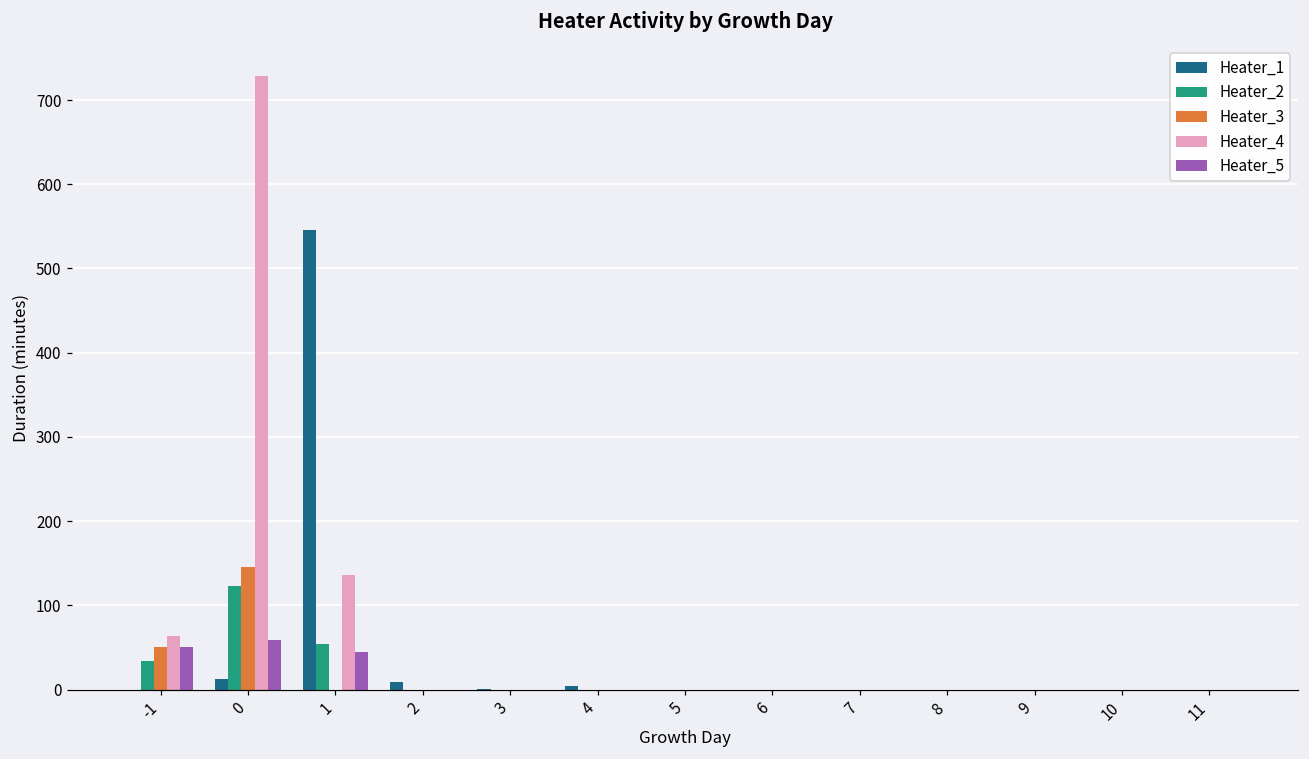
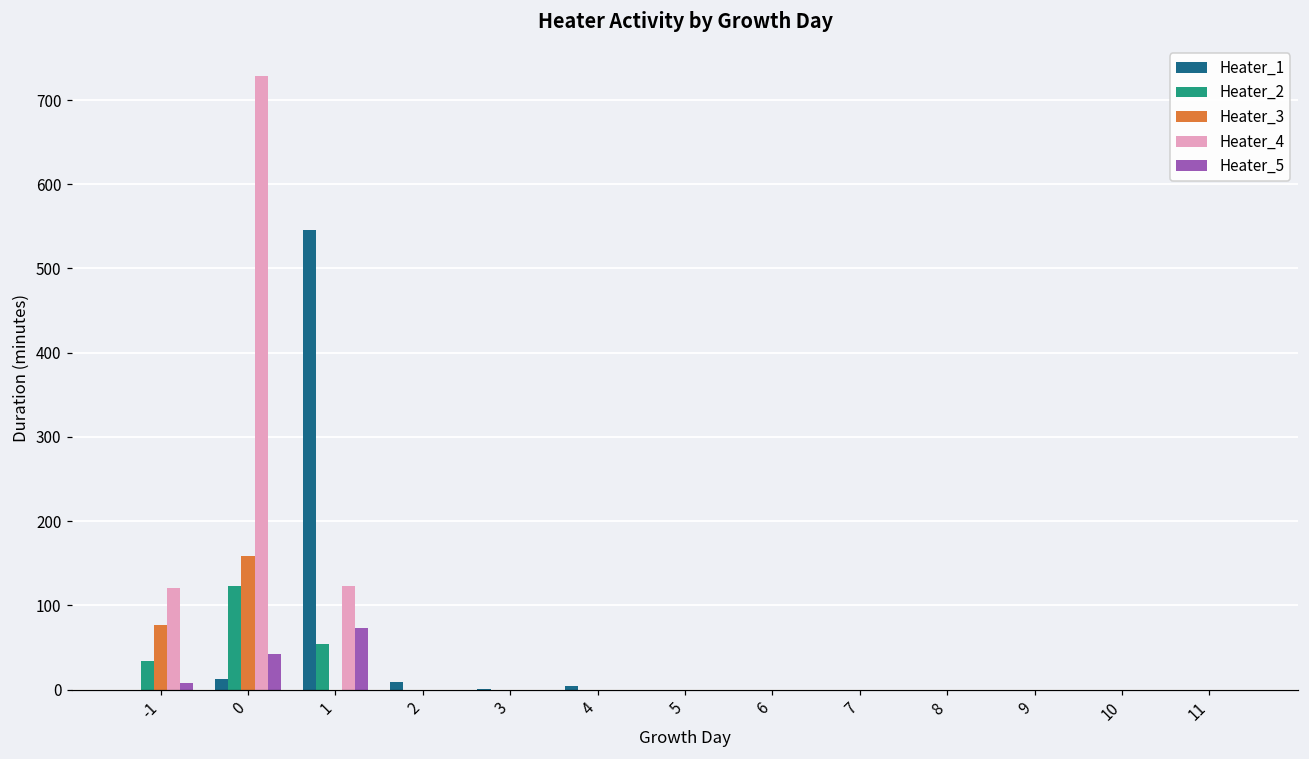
Heater_3, -1: 50 -> 80
Heater_4, -1: 60 -> 120
Heater_5, -1: 50 -> 10
Heater_3, 0: 150 -> 160
Heater_5, 0: 60 -> 40
Heater_4, 1: 140 -> 120
Heater_5, 1: 40 -> 70
